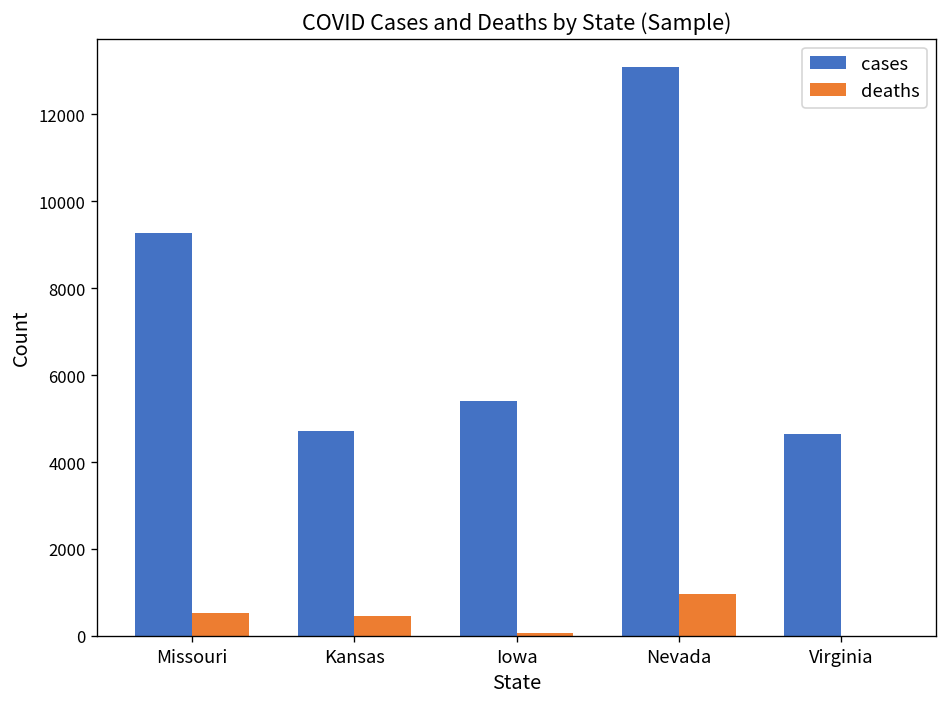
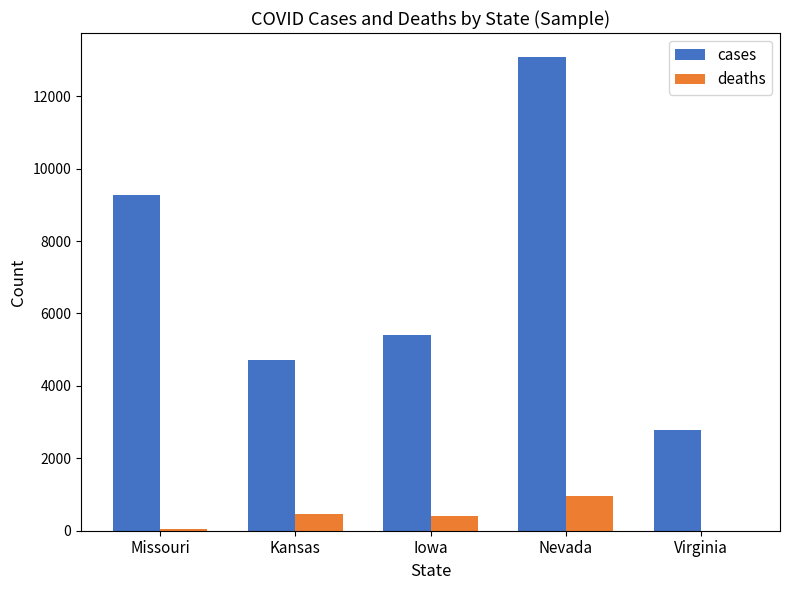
deaths, Missouri: 500 -> 0
deaths, Iowa: 100 -> 400
cases, Virginia: 4700 -> 2800
